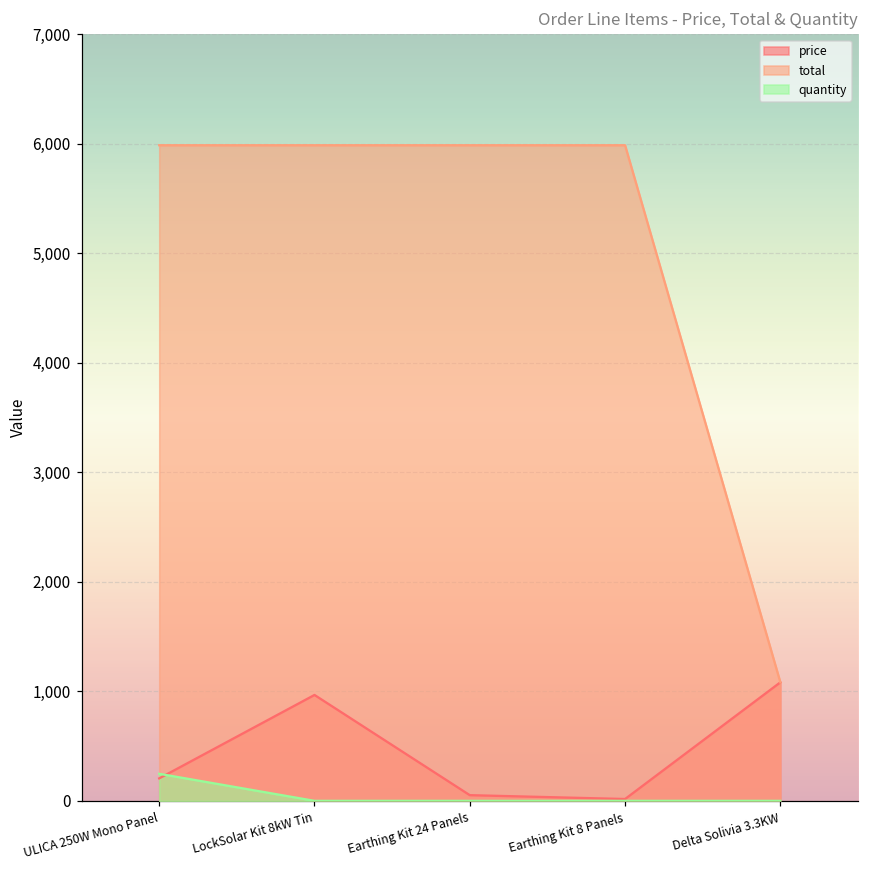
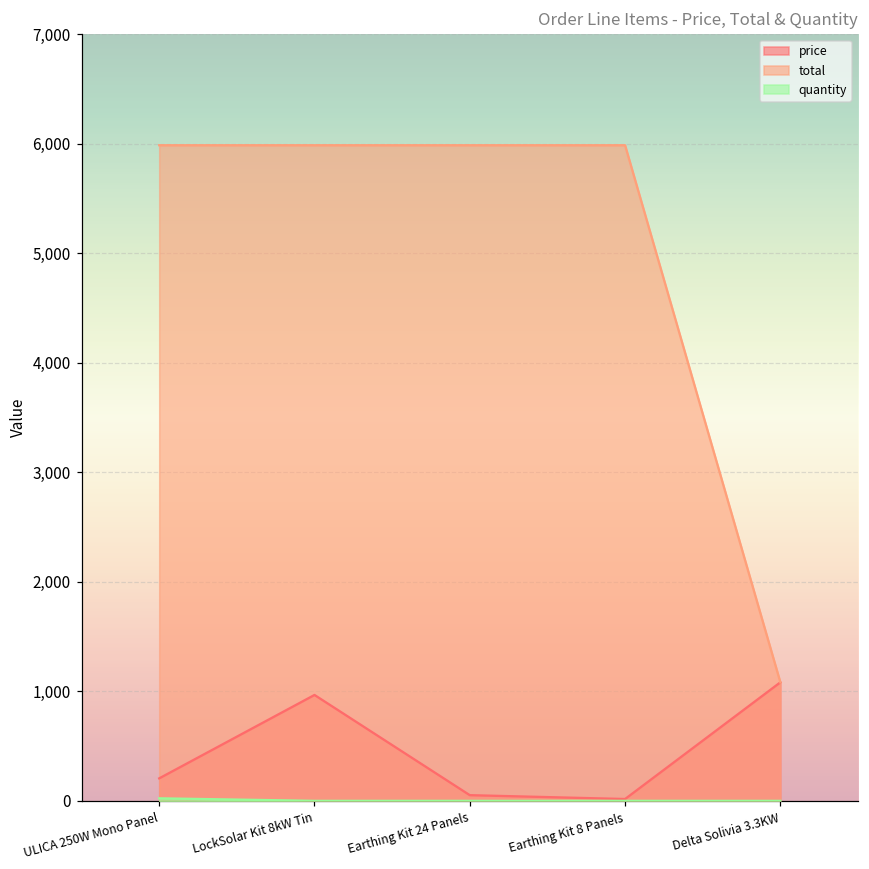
quantity, ULICA 250W Mono Panel: 200 -> 0
